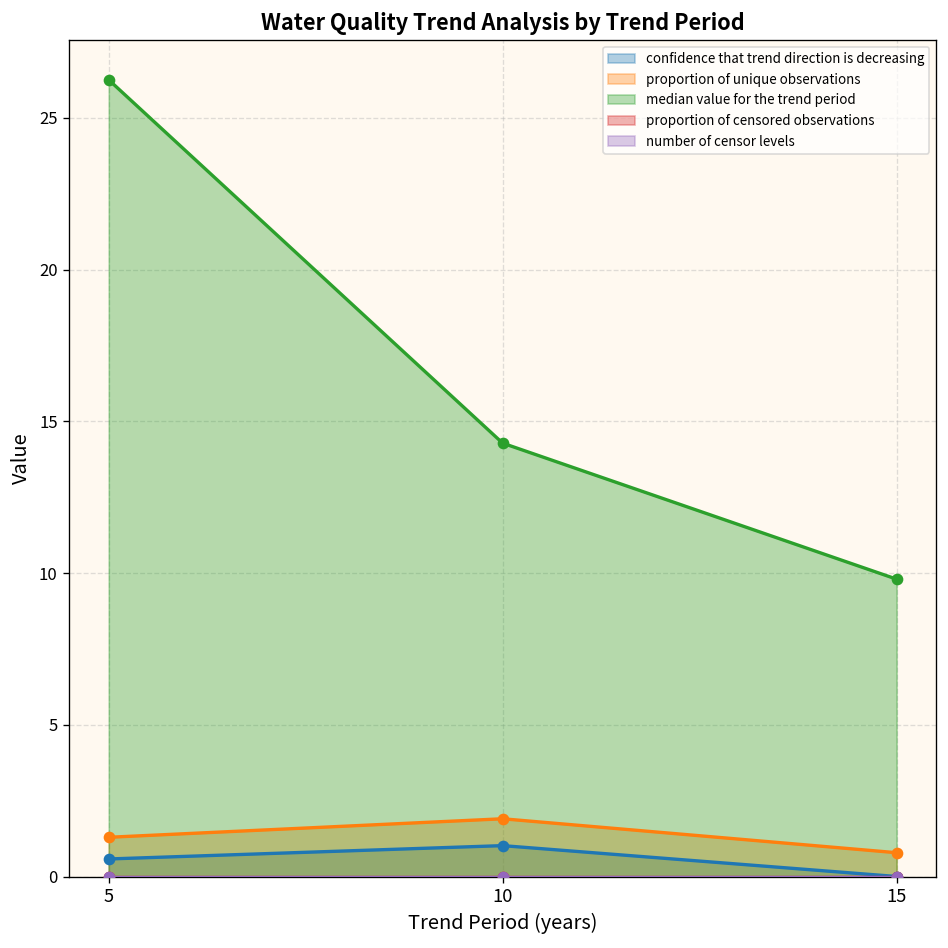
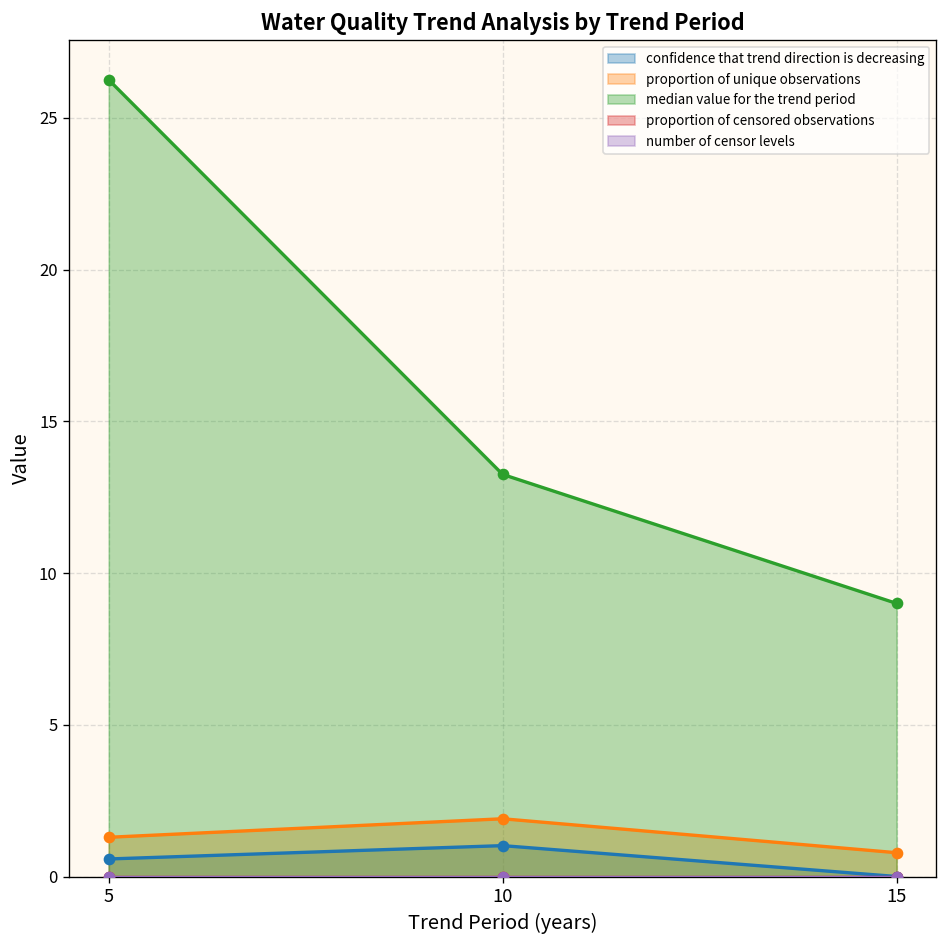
median value for the trend period, 10: 14.3 -> 13.3
median value for the trend period, 15: 9.8 -> 9.0
